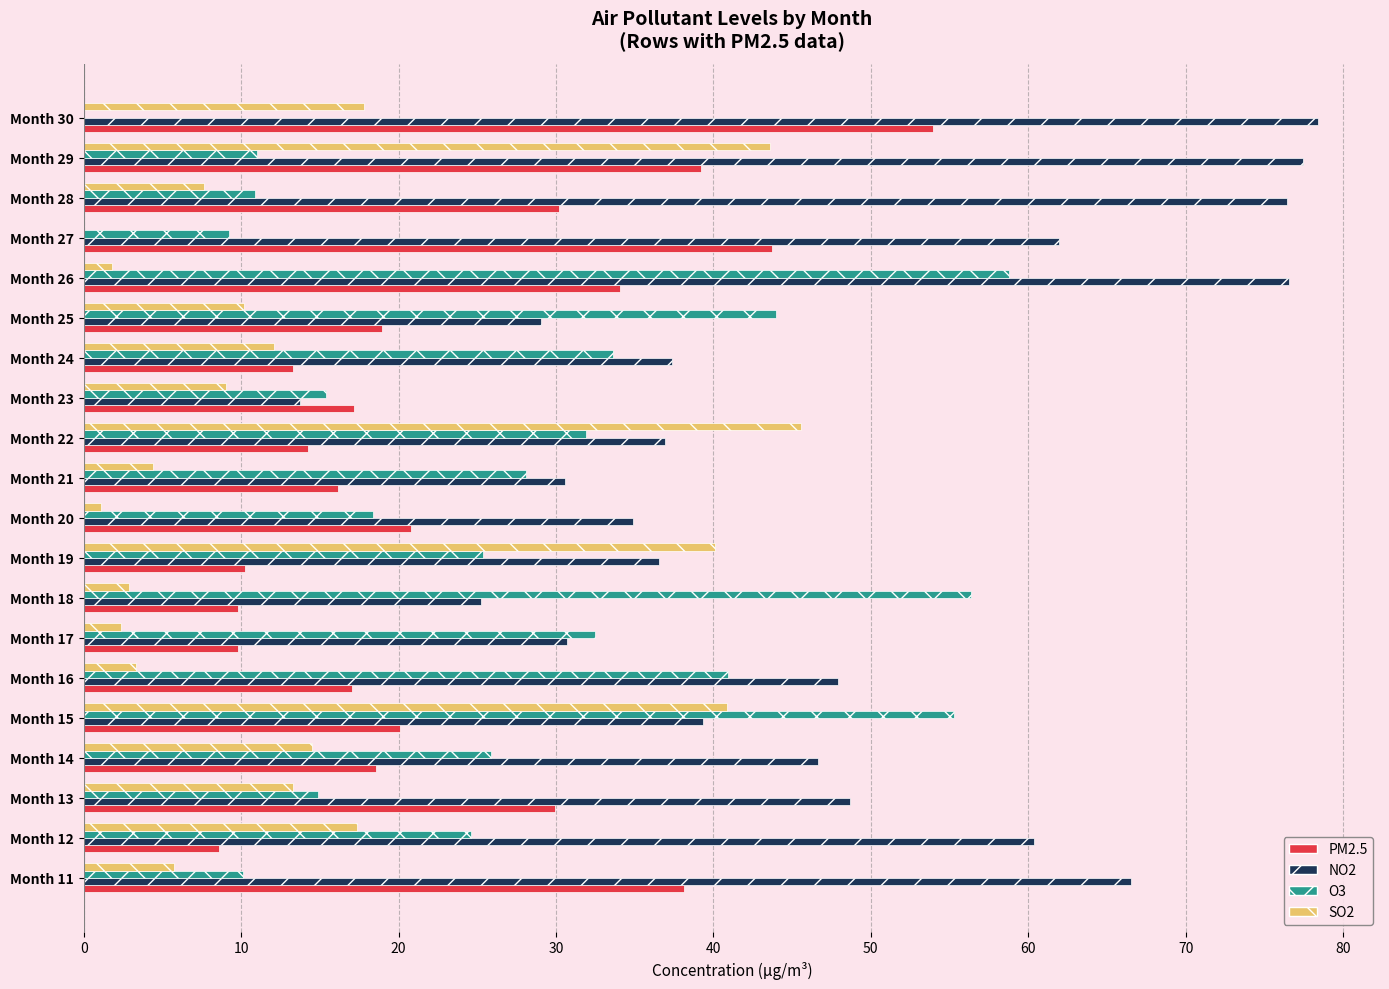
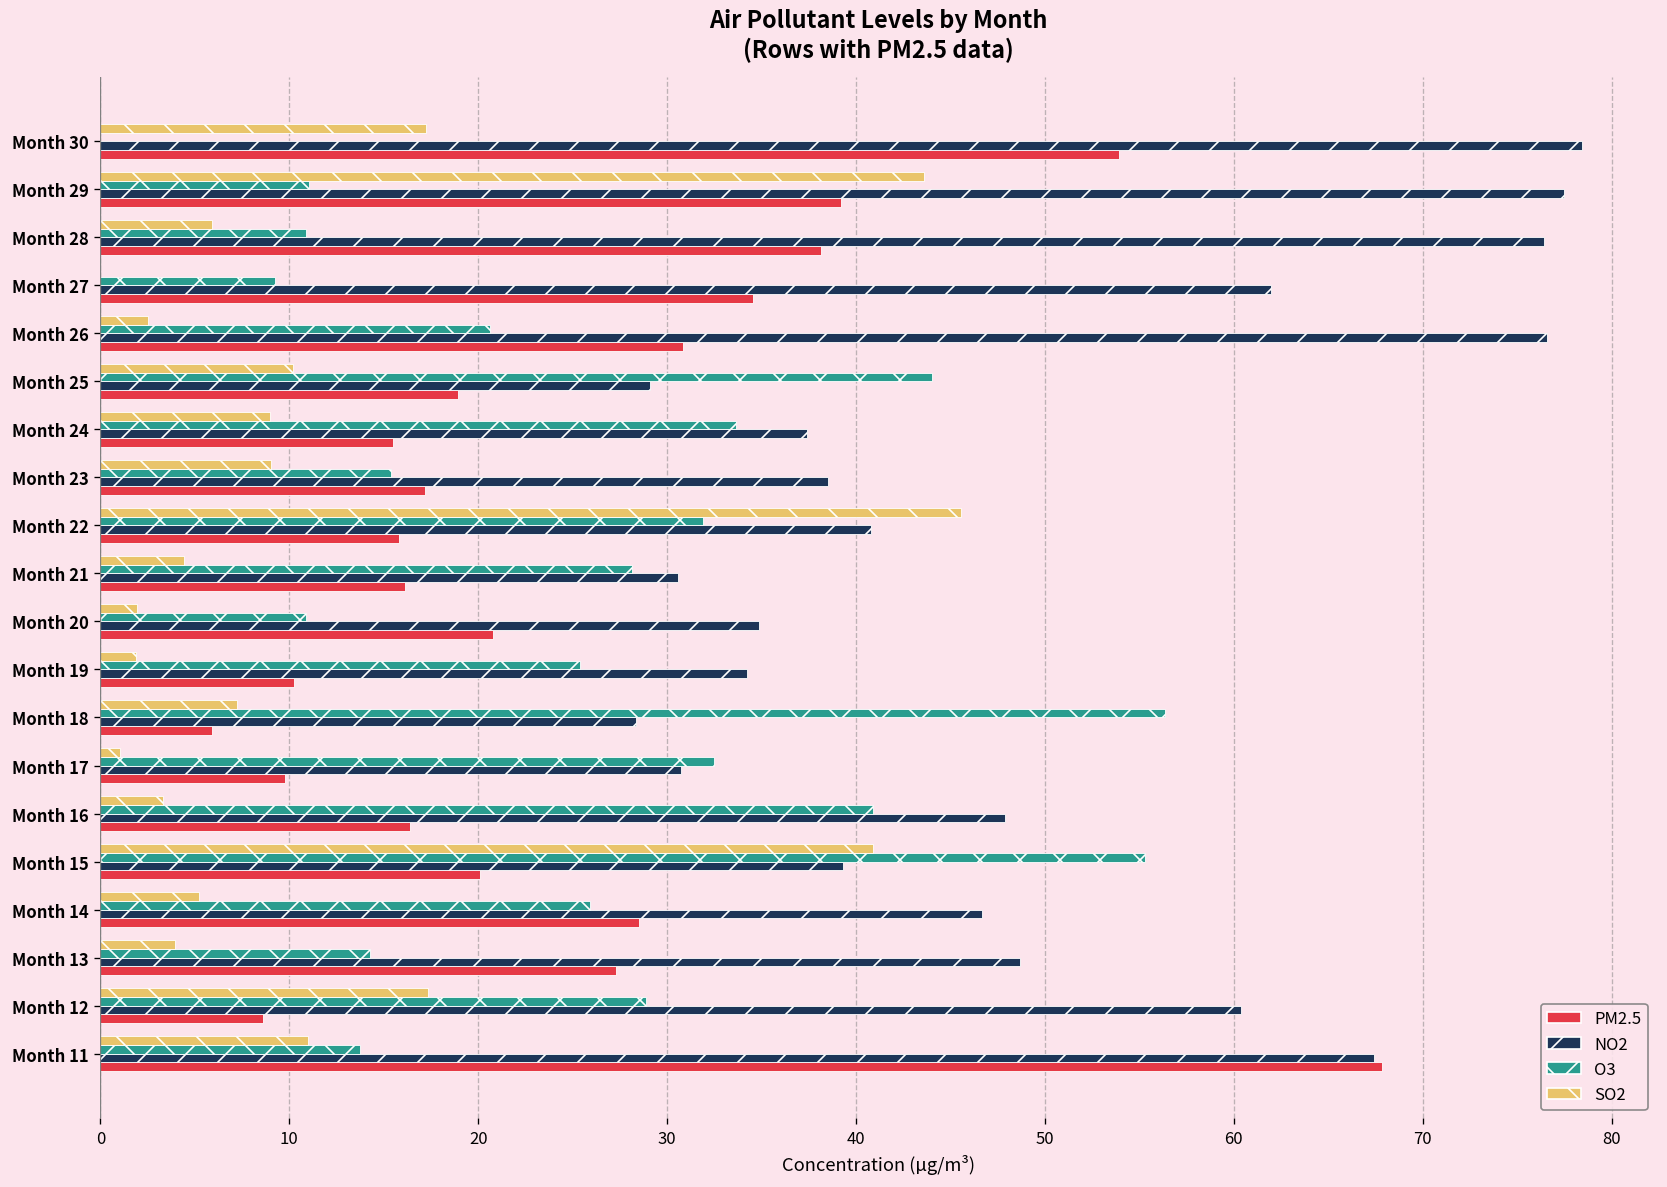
SO2, Month 30: 17.8 -> 17.3
SO2, Month 28: 7.7 -> 5.9
PM2.5, Month 28: 30.2 -> 38.1
PM2.5, Month 27: 43.7 -> 34.5
SO2, Month 26: 1.8 -> 2.5
O3, Month 26: 58.8 -> 20.6
PM2.5, Month 26: 34.0 -> 30.8
SO2, Month 24: 12.1 -> 9.0
PM2.5, Month 24: 13.3 -> 15.5
NO2, Month 23: 13.7 -> 38.5
NO2, Month 22: 36.9 -> 40.8
PM2.5, Month 22: 14.2 -> 15.8
SO2, Month 20: 1.1 -> 2.0
O3, Month 20: 18.4 -> 10.9
SO2, Month 19: 40.1 -> 1.9
NO2, Month 19: 36.5 -> 34.2
SO2, Month 18: 2.9 -> 7.2
NO2, Month 18: 25.2 -> 28.3
PM2.5, Month 18: 9.8 -> 5.9
SO2, Month 17: 2.4 -> 1.0
PM2.5, Month 16: 17.1 -> 16.4
SO2, Month 14: 14.5 -> 5.2
PM2.5, Month 14: 18.6 -> 28.5
SO2, Month 13: 13.3 -> 3.9
O3, Month 13: 14.9 -> 14.3
PM2.5, Month 13: 29.9 -> 27.3
O3, Month 12: 24.6 -> 28.9
SO2, Month 11: 5.7 -> 11.0
O3, Month 11: 10.1 -> 13.8
NO2, Month 11: 66.5 -> 67.4
PM2.5, Month 11: 38.1 -> 67.9
